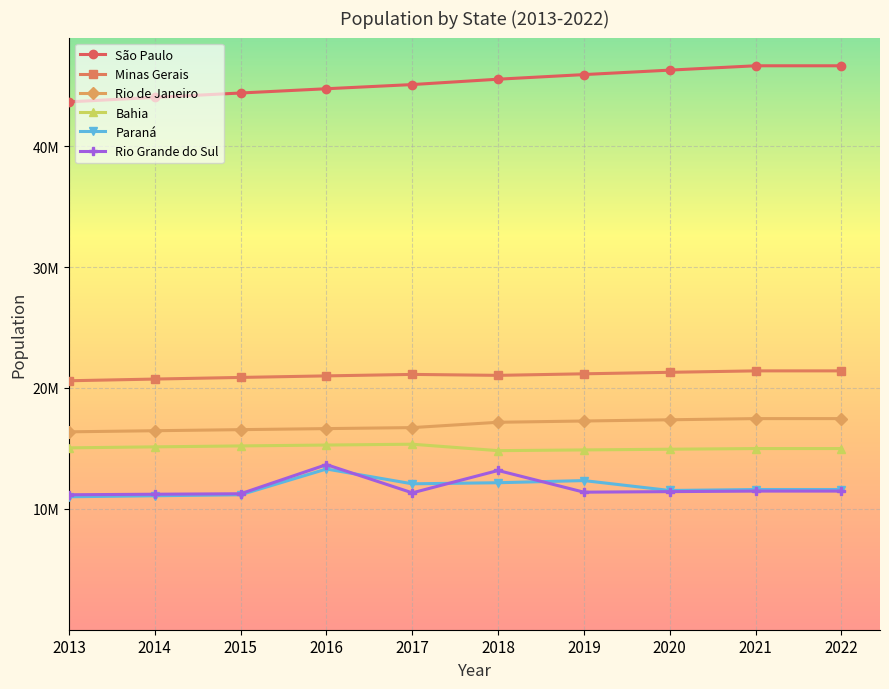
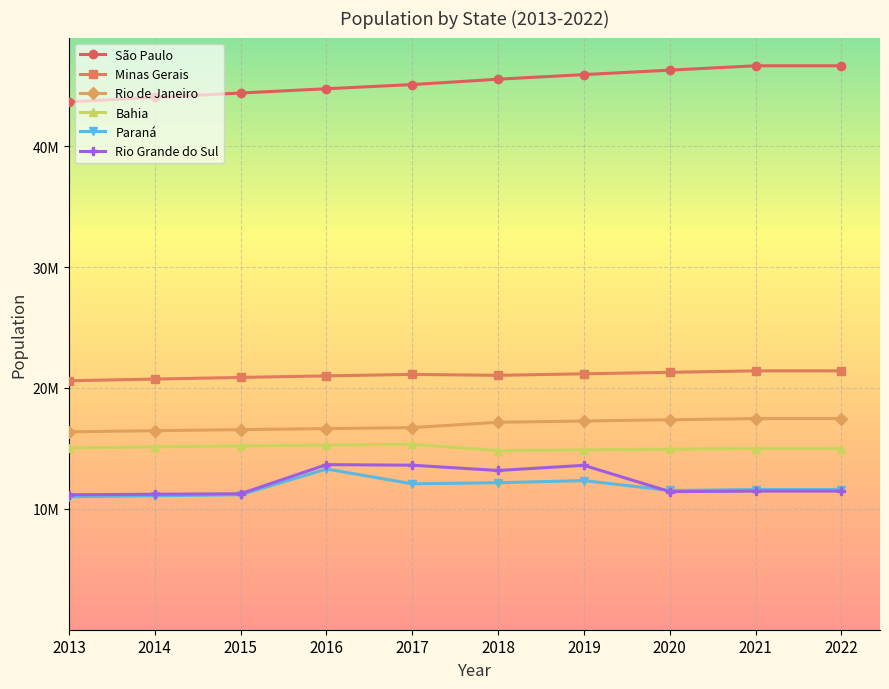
Rio Grande do Sul, 2017: 11300000 -> 13600000
Rio Grande do Sul, 2019: 11400000 -> 13600000
